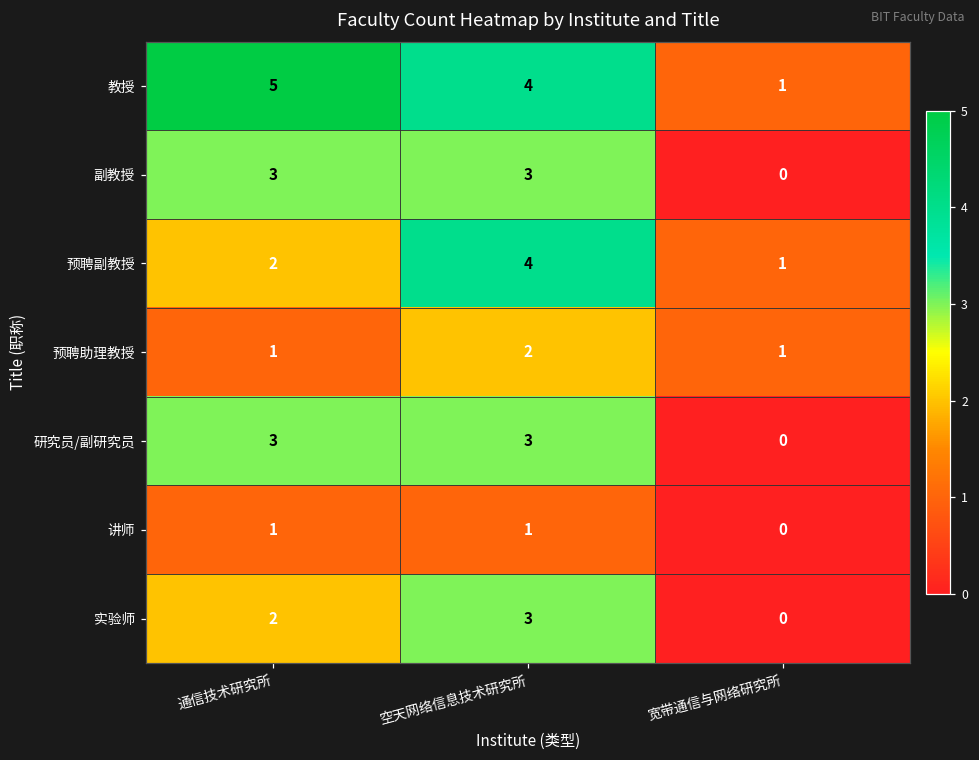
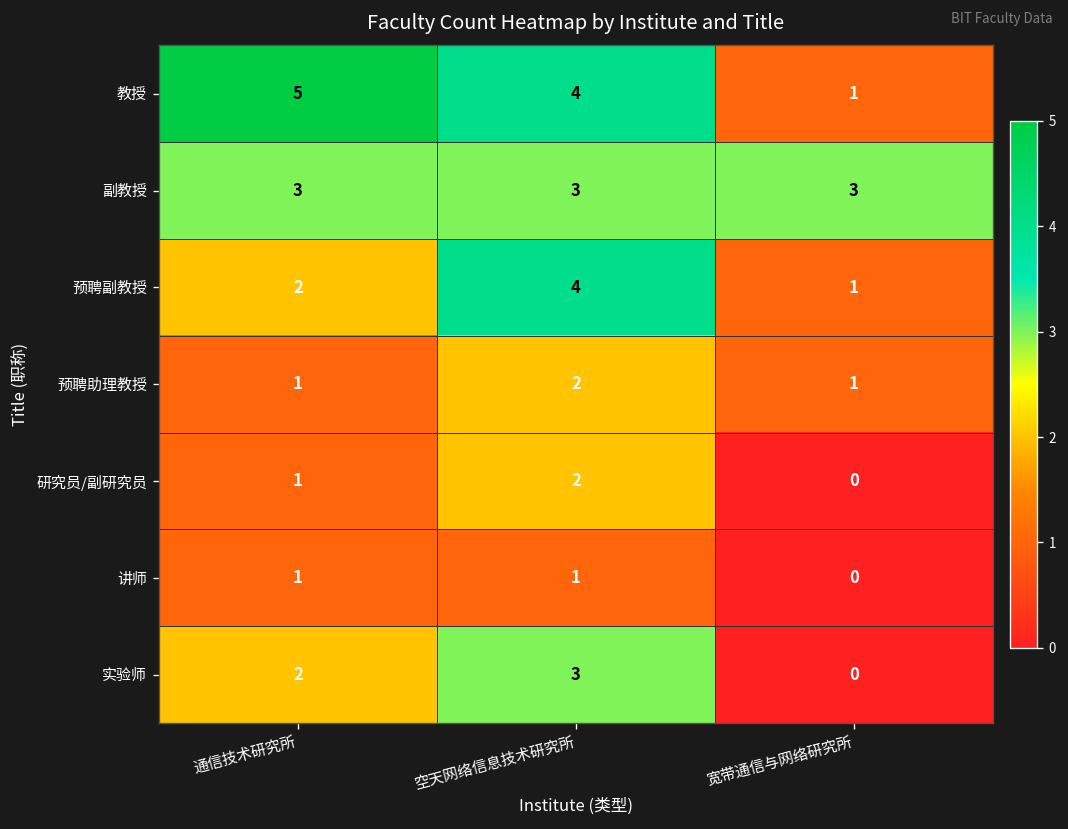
副教授, 宽带通信与网络研究所: 0 -> 3
研究员/副研究员, 通信技术研究所: 3 -> 1
研究员/副研究员, 空天网络信息技术研究所: 3 -> 2
